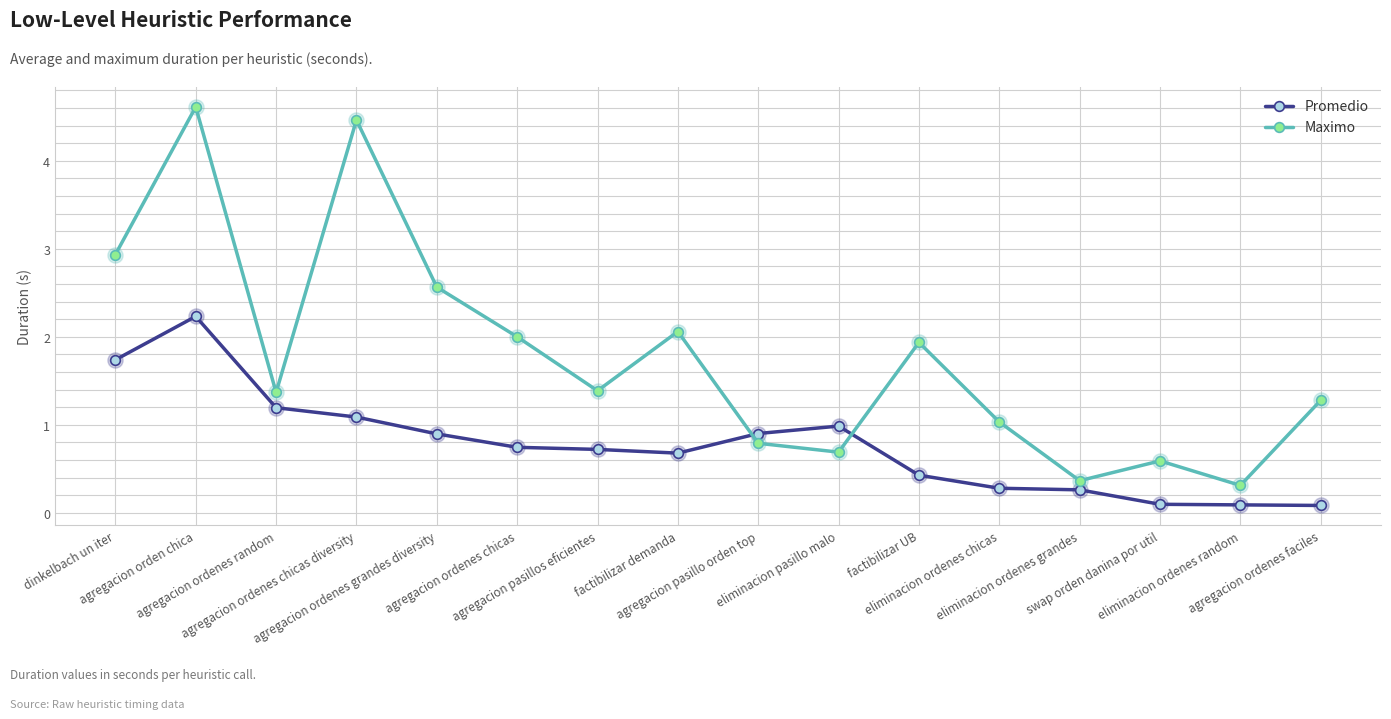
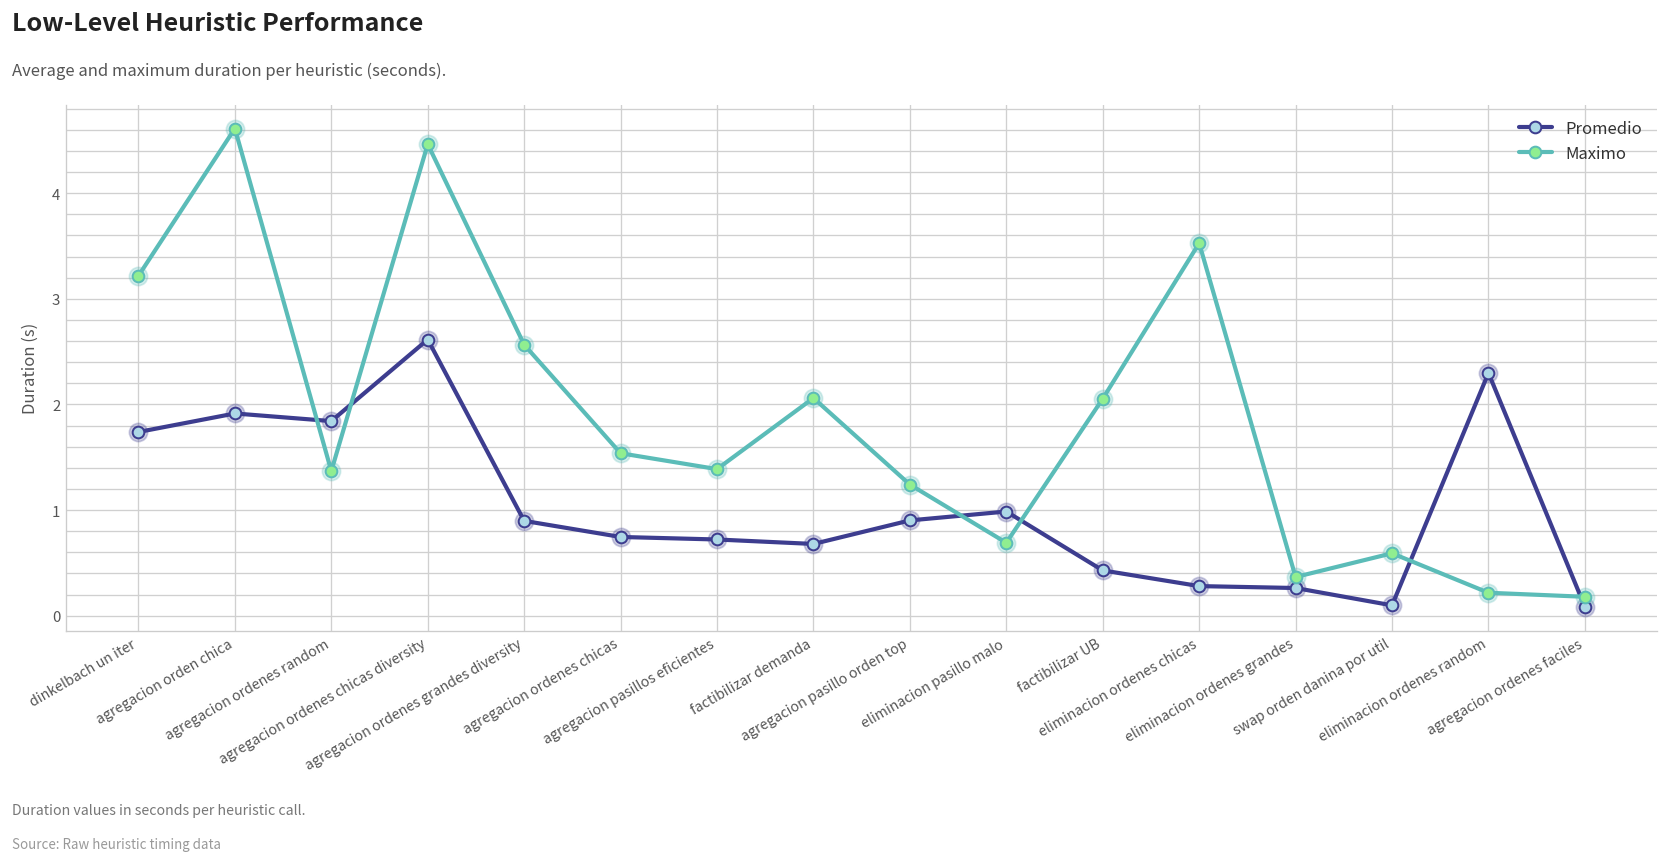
Maximo, dinkelbach un iter: 2.9 -> 3.2
Promedio, agregacion orden chica: 2.2 -> 1.9
Promedio, agregacion ordenes random: 1.2 -> 1.8
Promedio, agregacion ordenes chicas diversity: 1.1 -> 2.6
Maximo, agregacion ordenes chicas: 2.0 -> 1.5
Maximo, agregacion pasillo orden top: 0.8 -> 1.2
Maximo, factibilizar UB: 1.9 -> 2.1
Maximo, eliminacion ordenes chicas: 1.0 -> 3.5
Promedio, eliminacion ordenes random: 0.1 -> 2.3
Maximo, eliminacion ordenes random: 0.3 -> 0.2
Maximo, agregacion ordenes faciles: 1.3 -> 0.2
